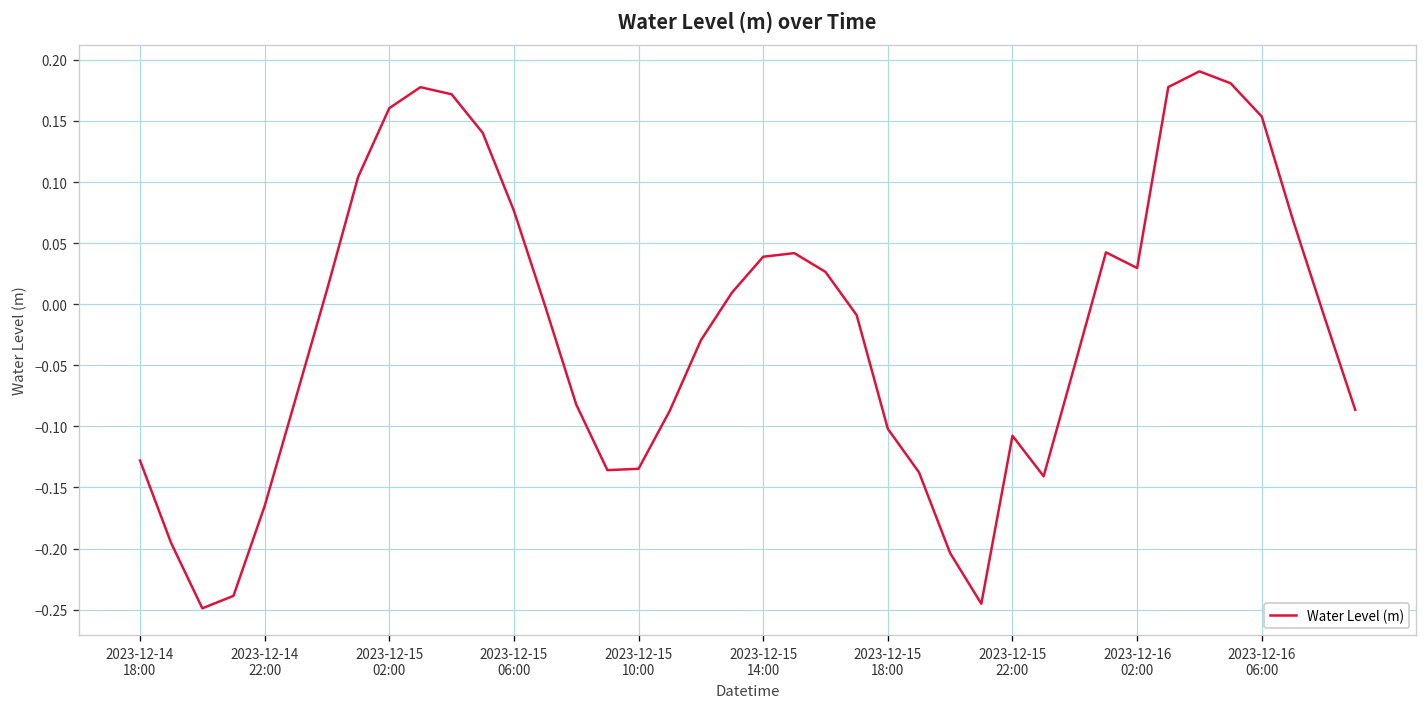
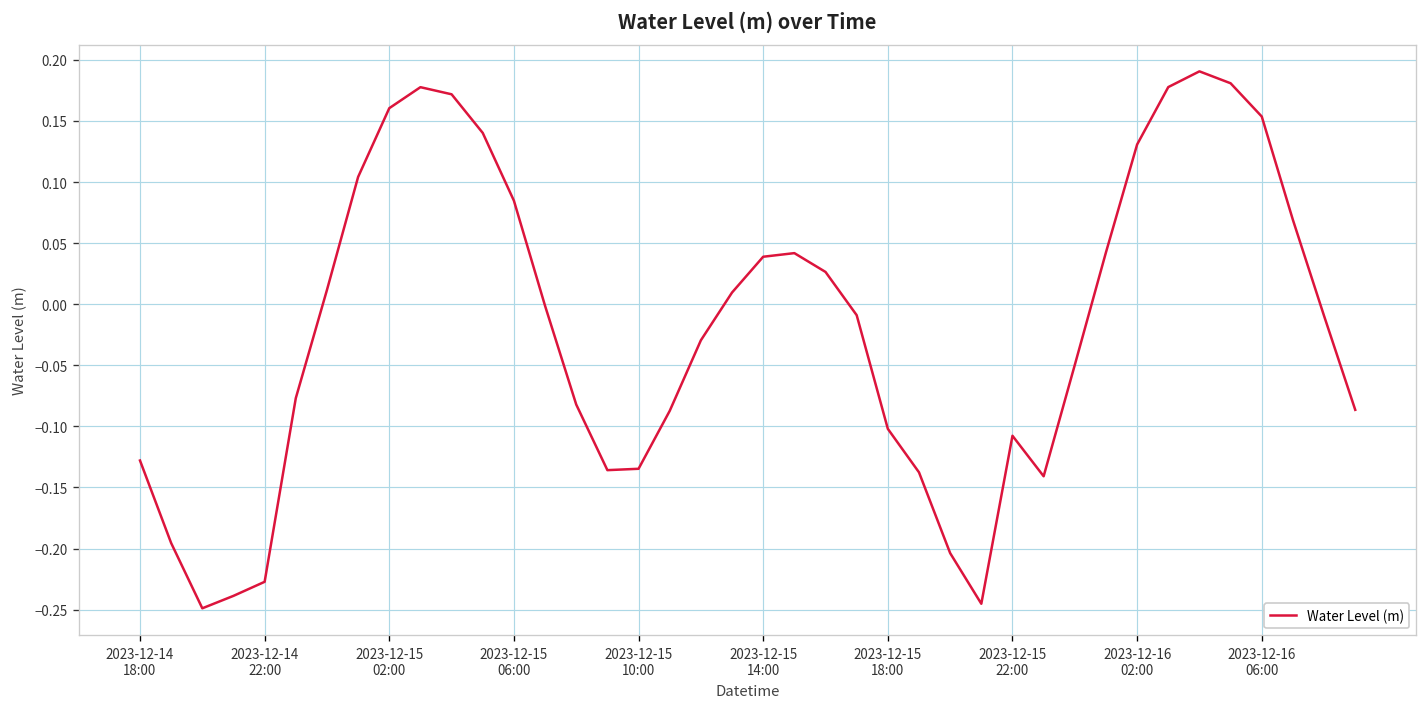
2023-12-14 22:00: -0.165 -> -0.227
2023-12-15 06:00: 0.076 -> 0.085
2023-12-16 02:00: 0.030 -> 0.131
